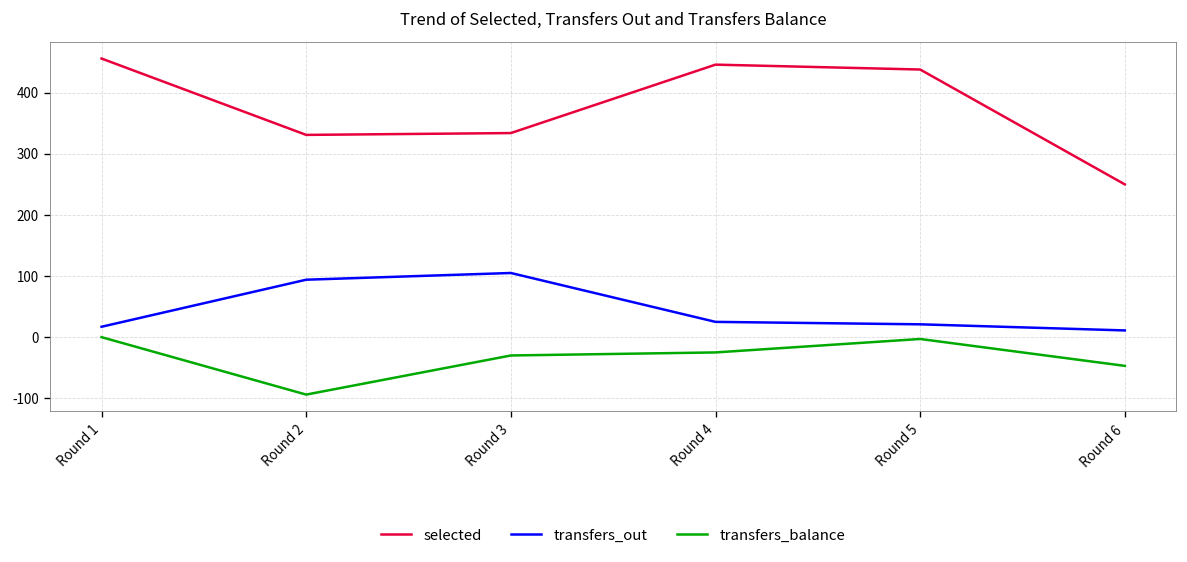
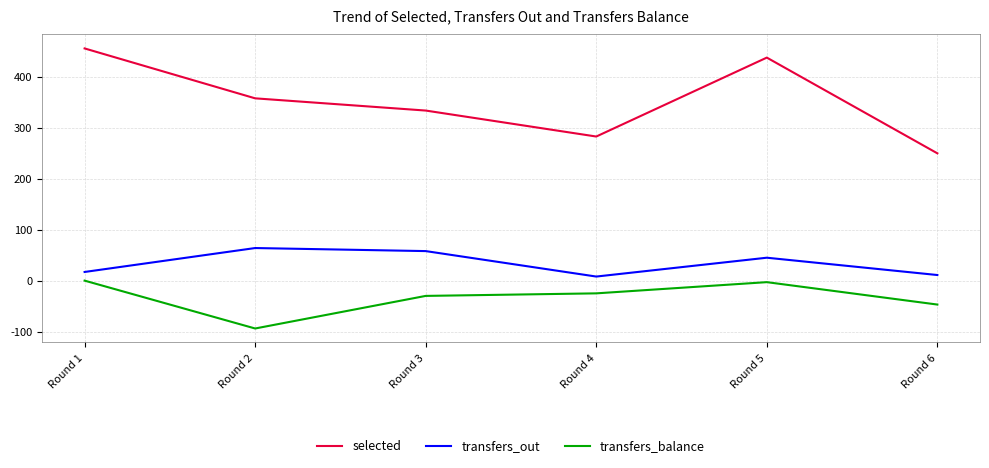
selected, Round 2: 330 -> 360
transfers_out, Round 2: 90 -> 60
transfers_out, Round 3: 110 -> 60
selected, Round 4: 450 -> 280
transfers_out, Round 4: 30 -> 10
transfers_out, Round 5: 20 -> 50
